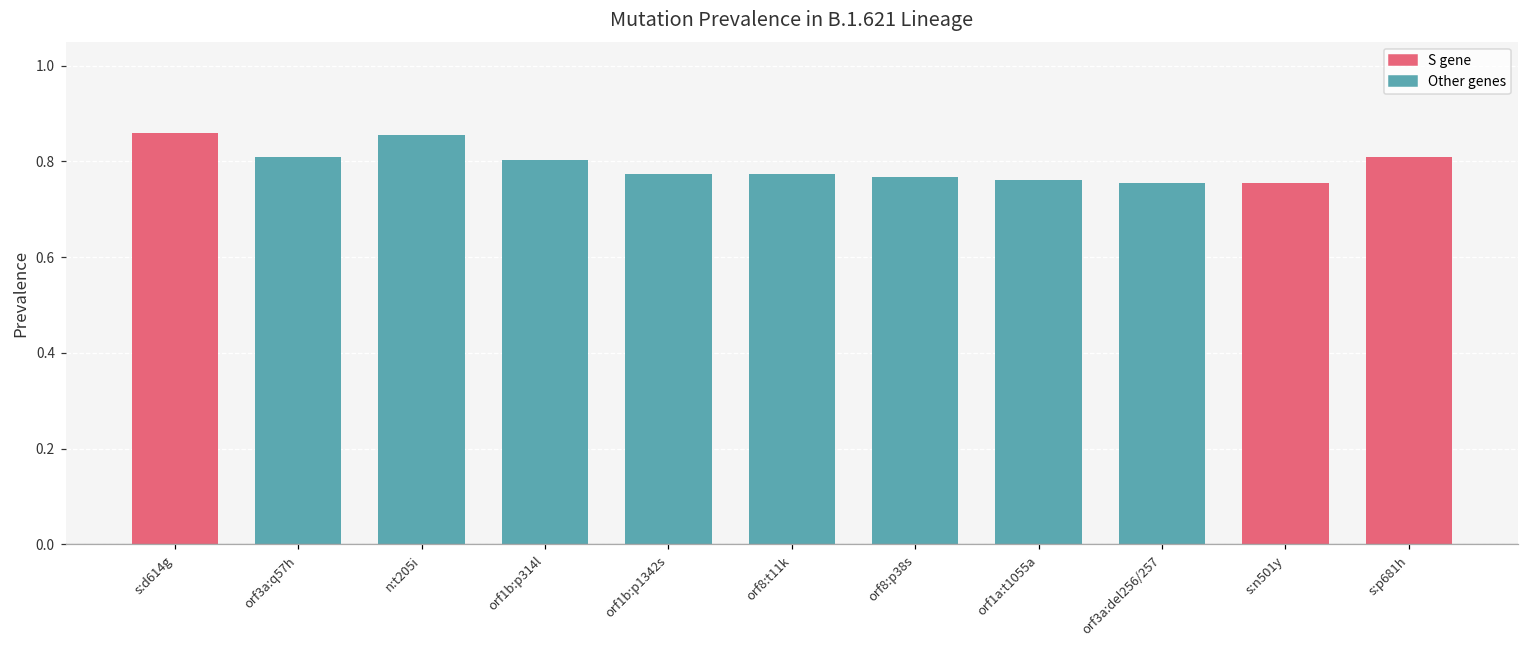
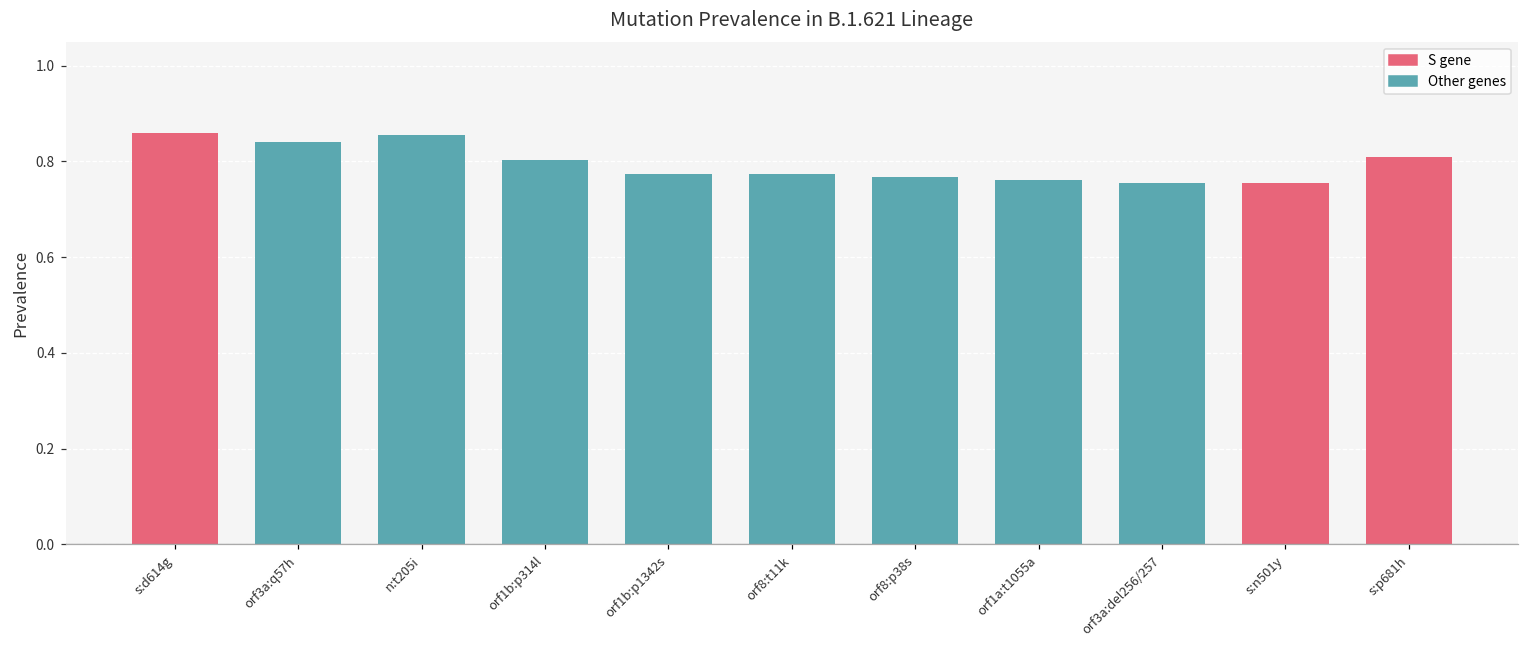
orf3a:q57h: 0.81 -> 0.84
